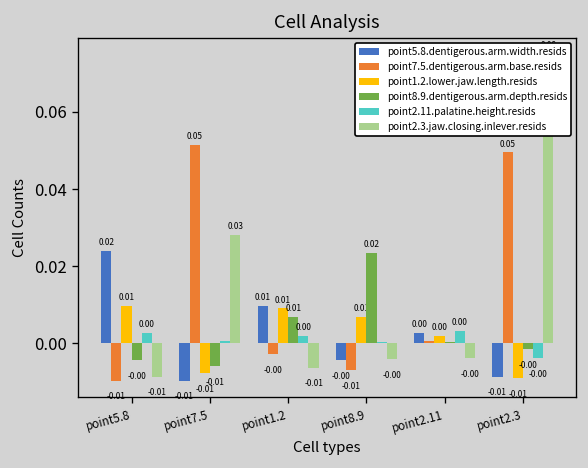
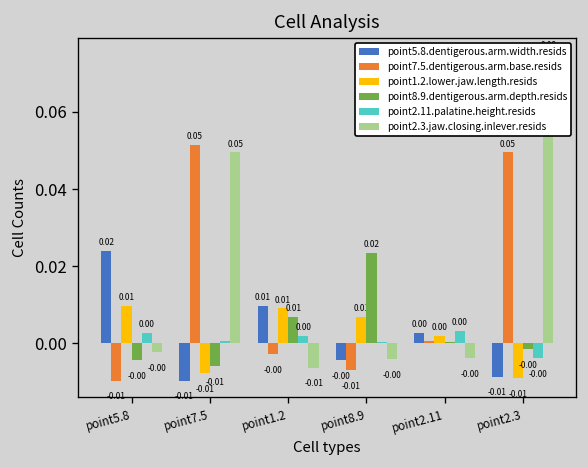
point2.3.jaw.closing.inlever.resids, point5.8: -0.01 -> -0.00
point2.3.jaw.closing.inlever.resids, point7.5: 0.03 -> 0.05
